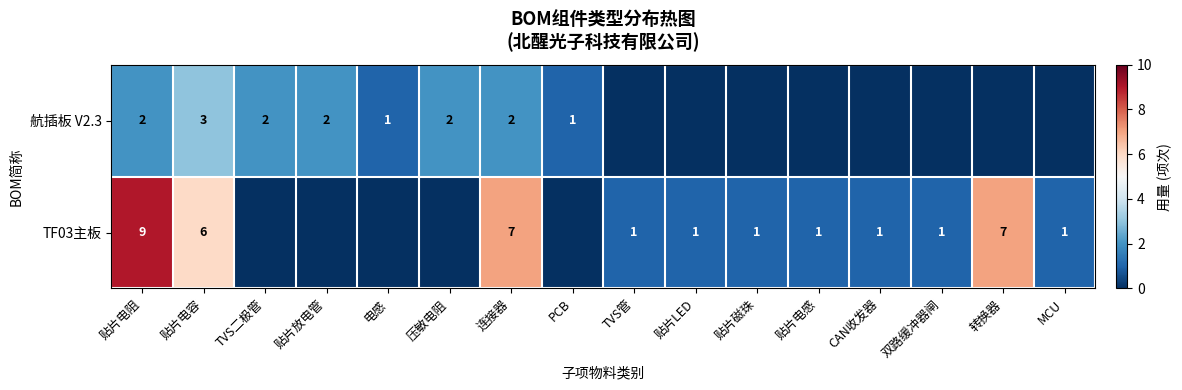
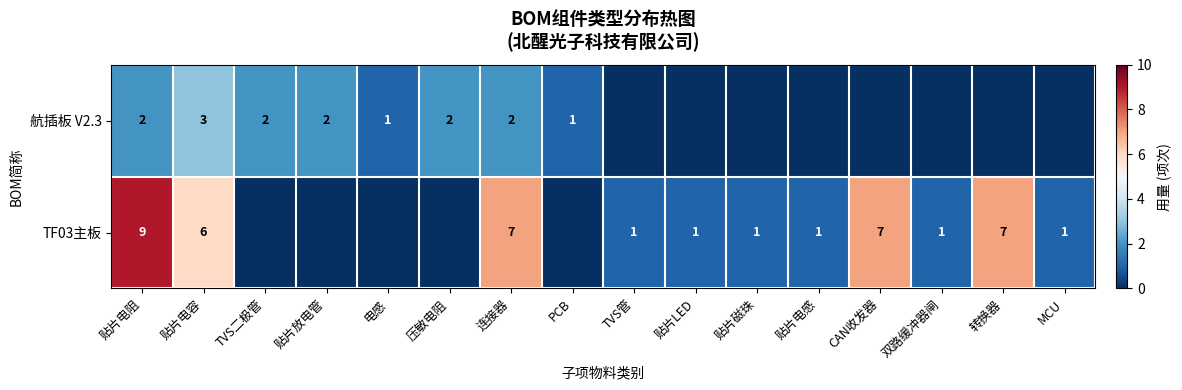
TF03主板, CAN收发器: 1 -> 7
